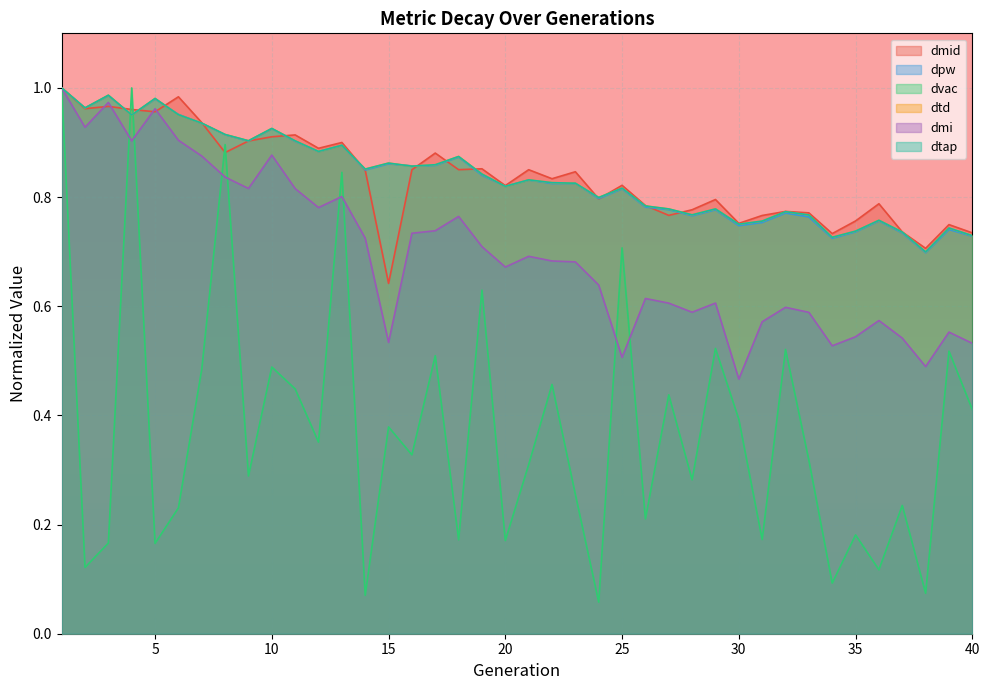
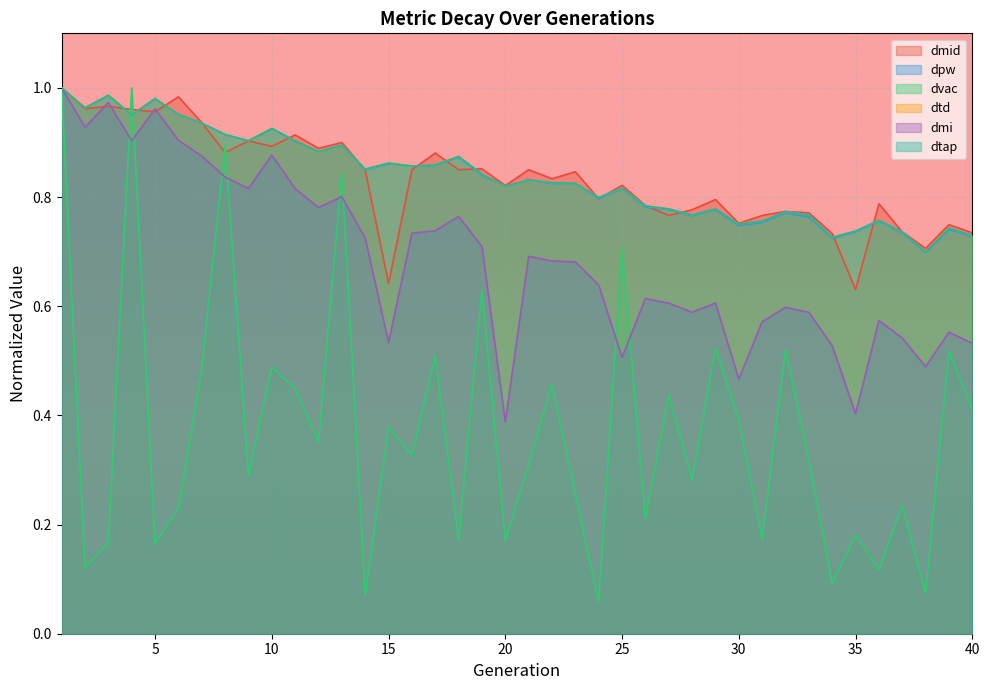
dmid, 10: 0.91 -> 0.89
dmi, 20: 0.67 -> 0.39
dmid, 35: 0.76 -> 0.63
dmi, 35: 0.54 -> 0.40
